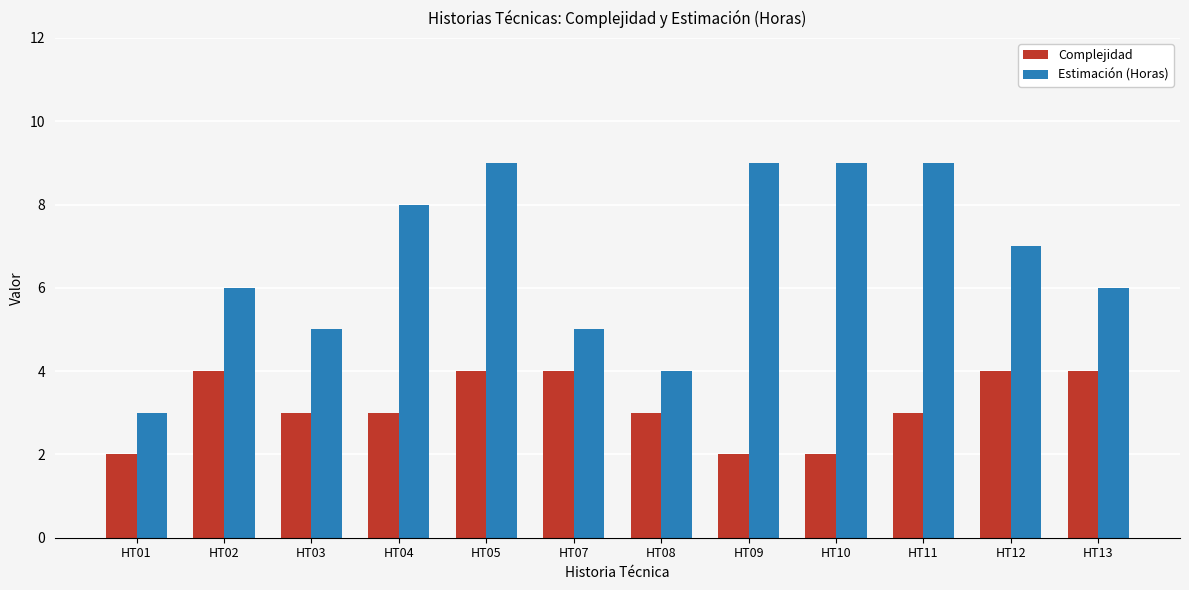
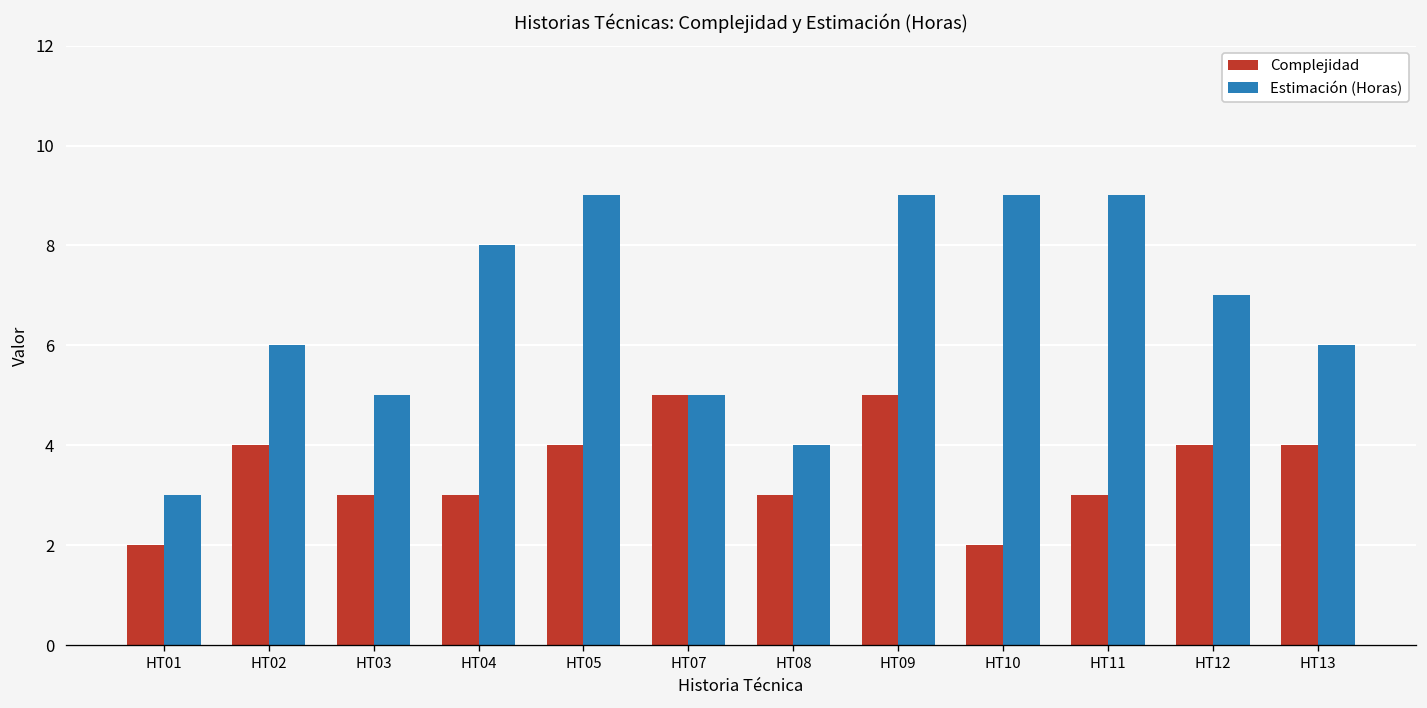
Complejidad, HT07: 4 -> 5
Complejidad, HT09: 2 -> 5
